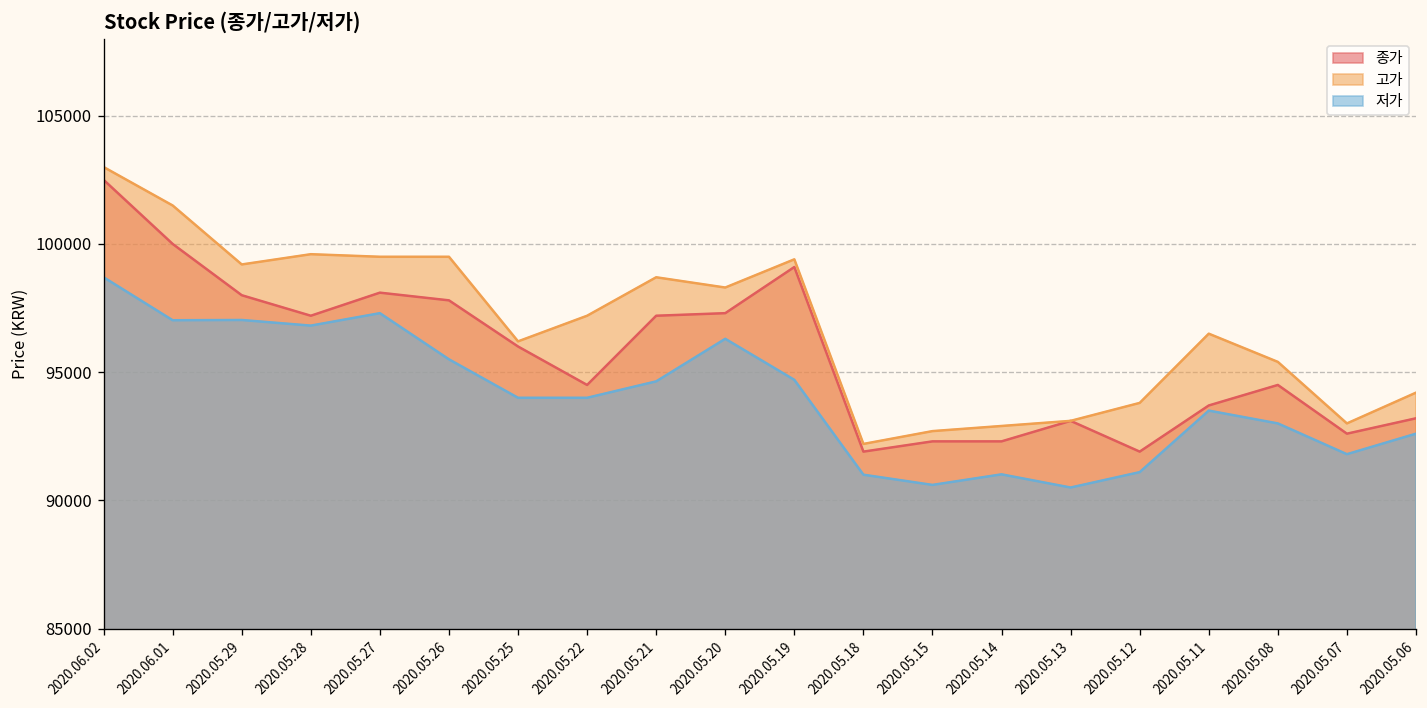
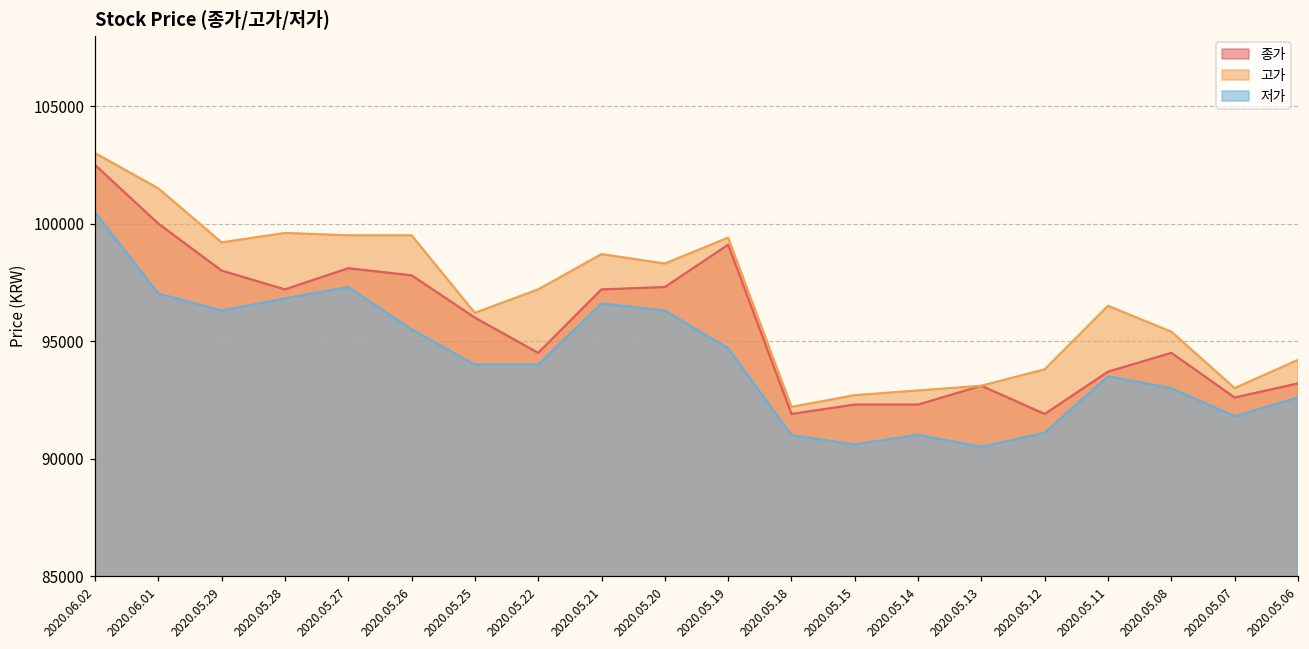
저가, 2020.06.02: 98700 -> 100500
저가, 2020.05.29: 97000 -> 96300
저가, 2020.05.21: 94600 -> 96600
